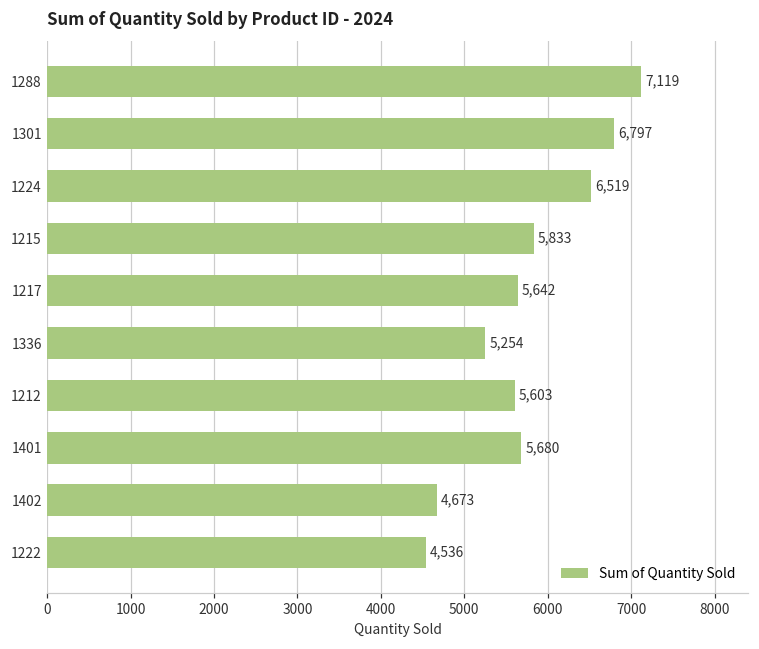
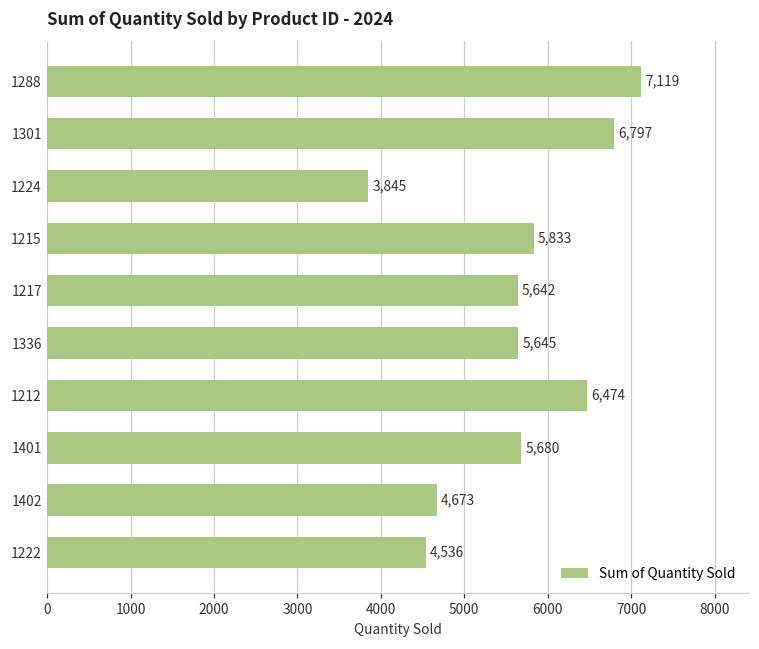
1224: 6,519 -> 3,845
1336: 5,254 -> 5,645
1212: 5,603 -> 6,474
